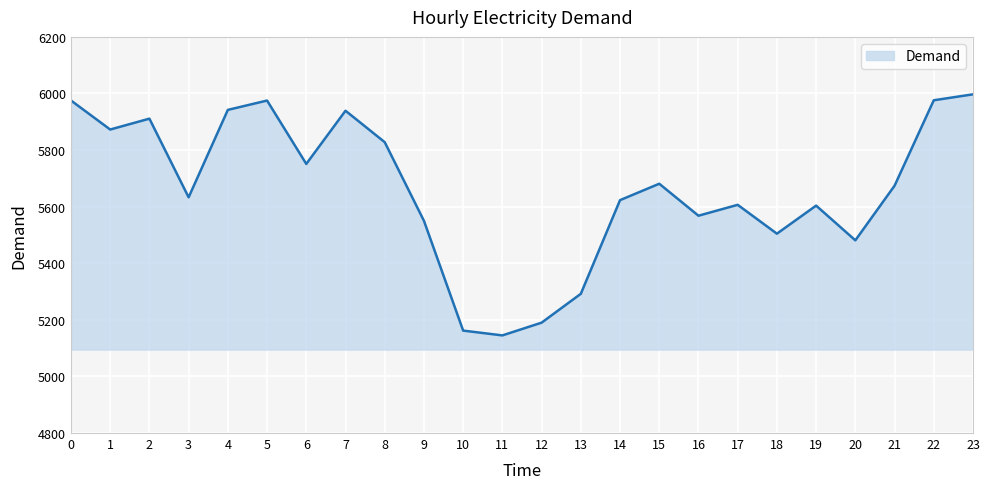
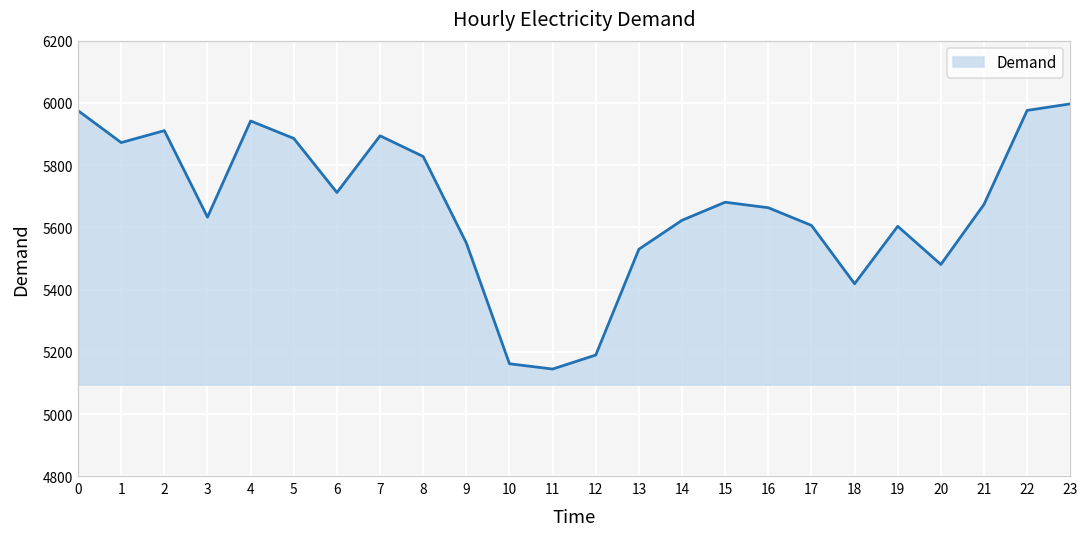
5: 5980 -> 5890
6: 5750 -> 5710
7: 5940 -> 5890
13: 5290 -> 5530
16: 5570 -> 5660
18: 5500 -> 5420
